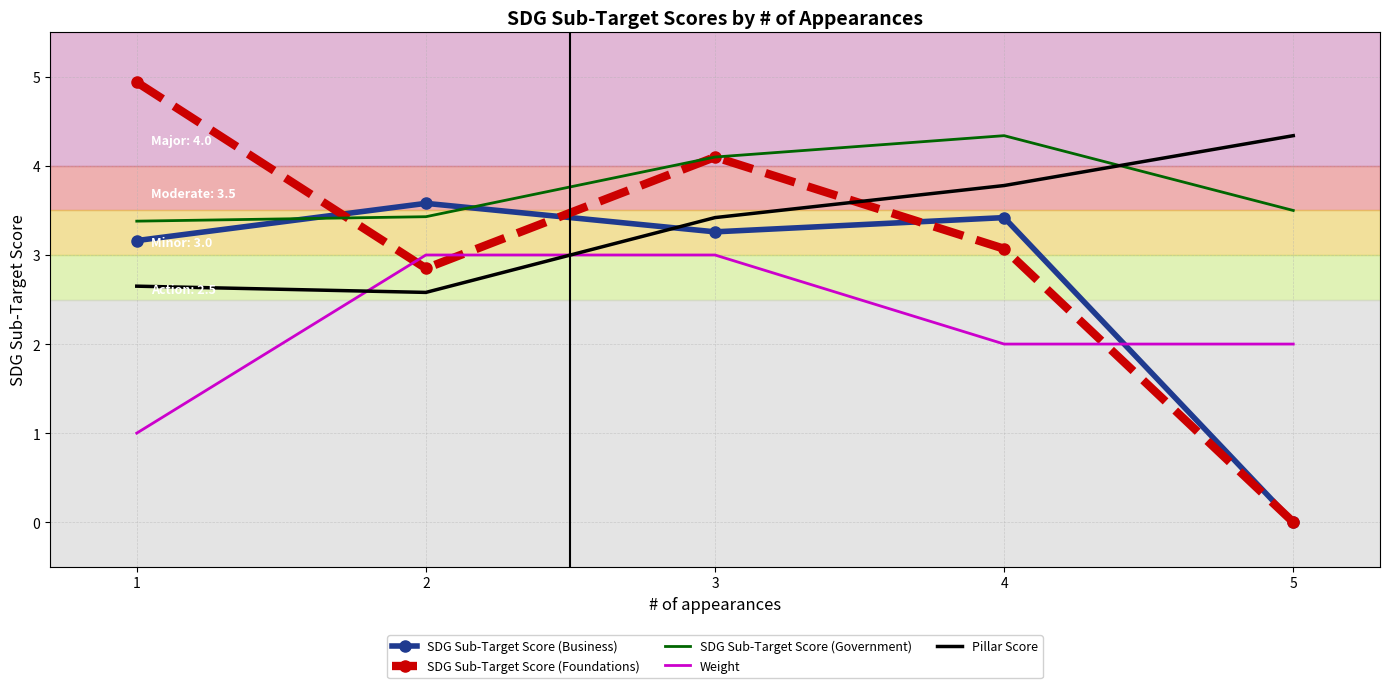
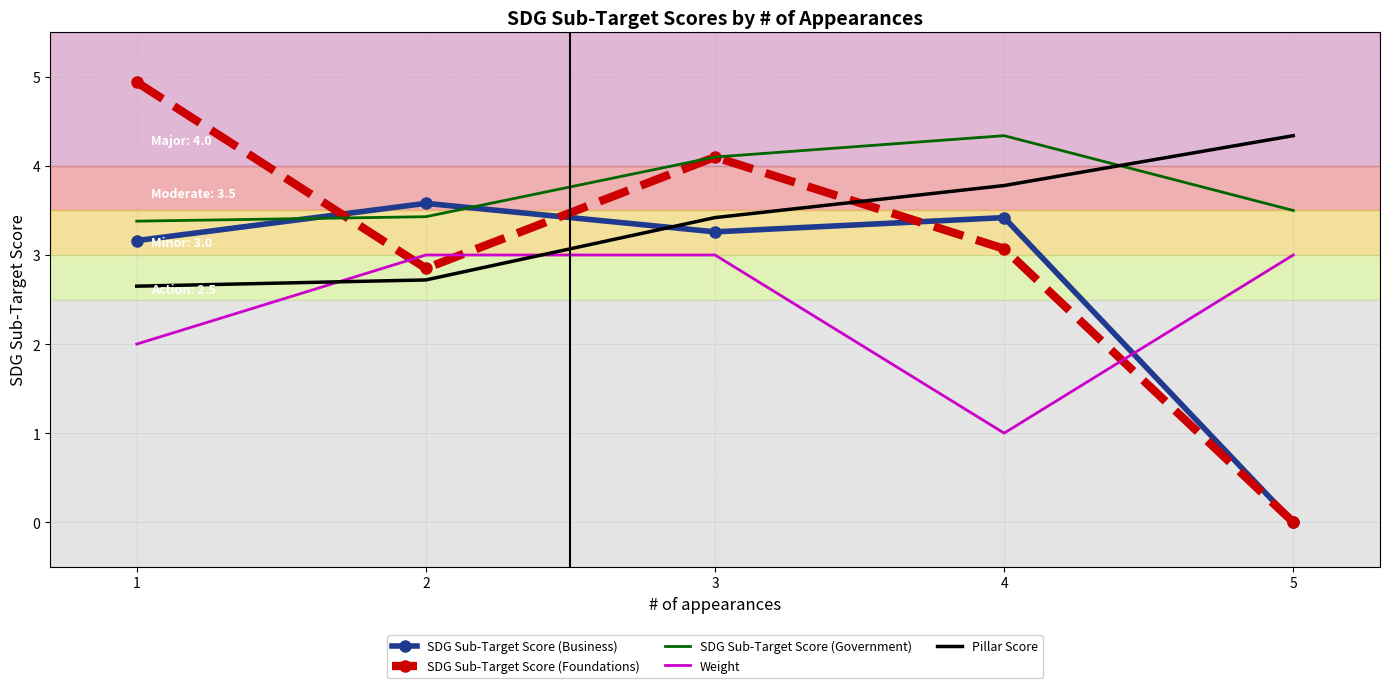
Weight, 1: 1 -> 2
Pillar Score, 2: 2.6 -> 2.7
Weight, 4: 2 -> 1
Weight, 5: 2 -> 3
